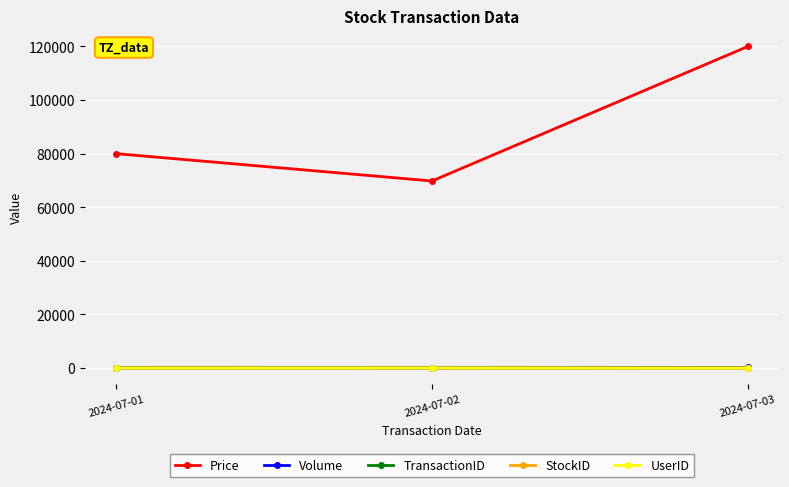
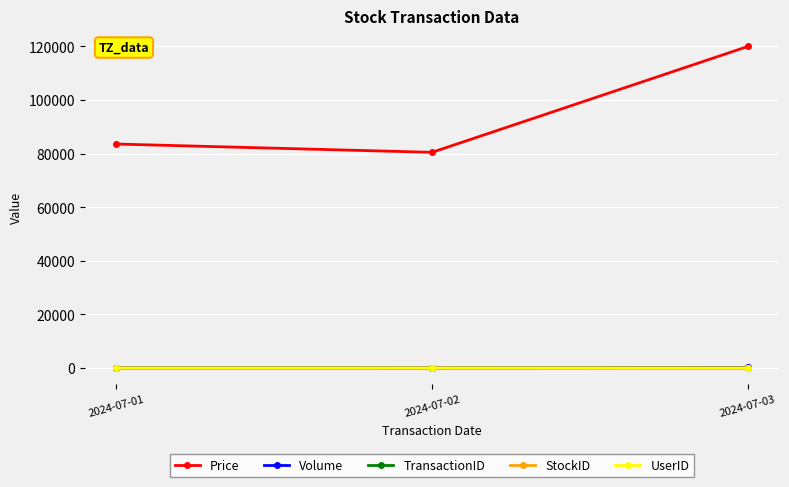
Price, 2024-07-01: 80000 -> 84000
Price, 2024-07-02: 70000 -> 81000
